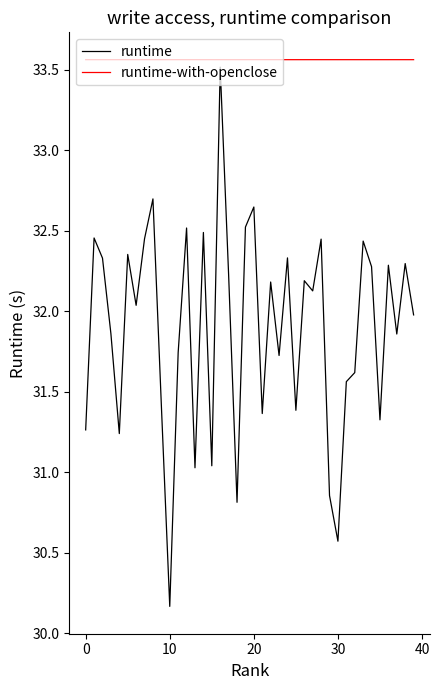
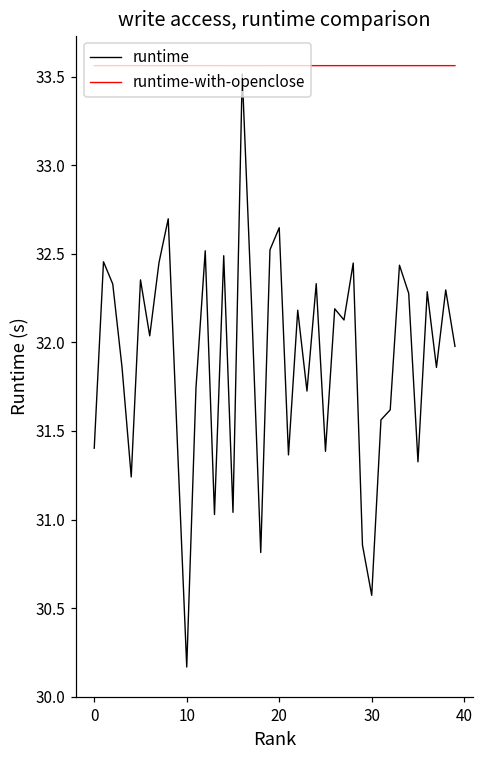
runtime, 0: 31.26 -> 31.40
